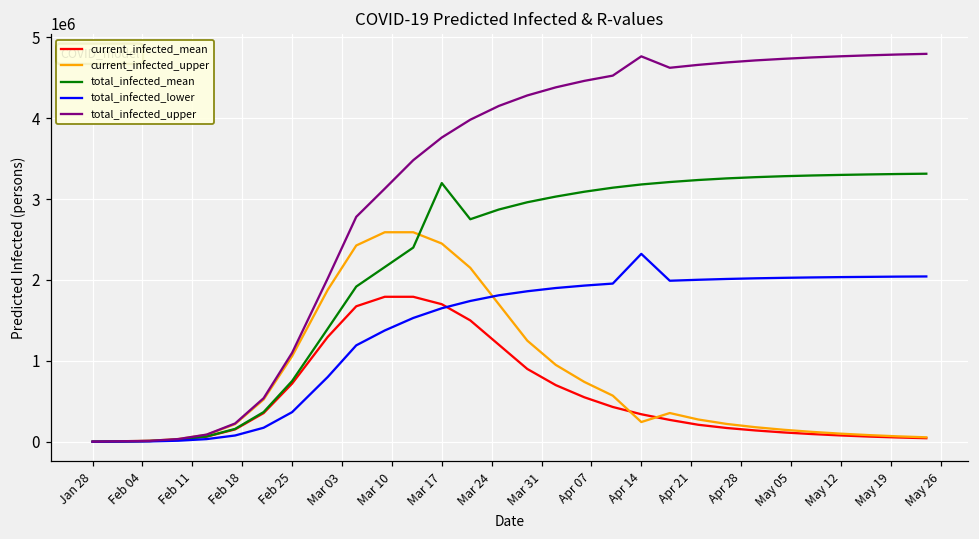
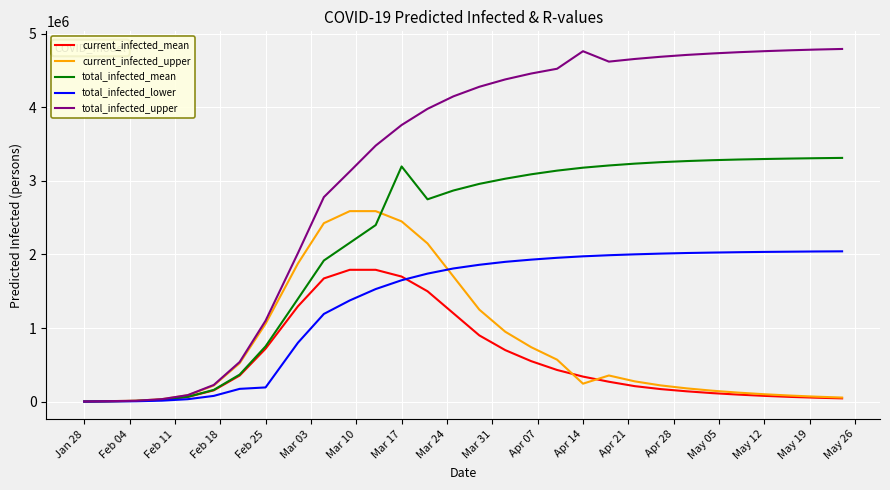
total_infected_lower, Feb 25: 400000 -> 200000
total_infected_lower, Apr 14: 2300000 -> 2000000
